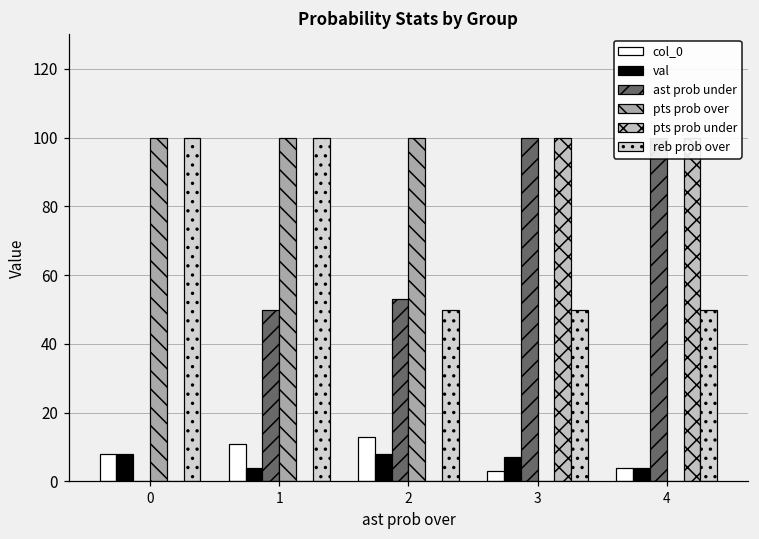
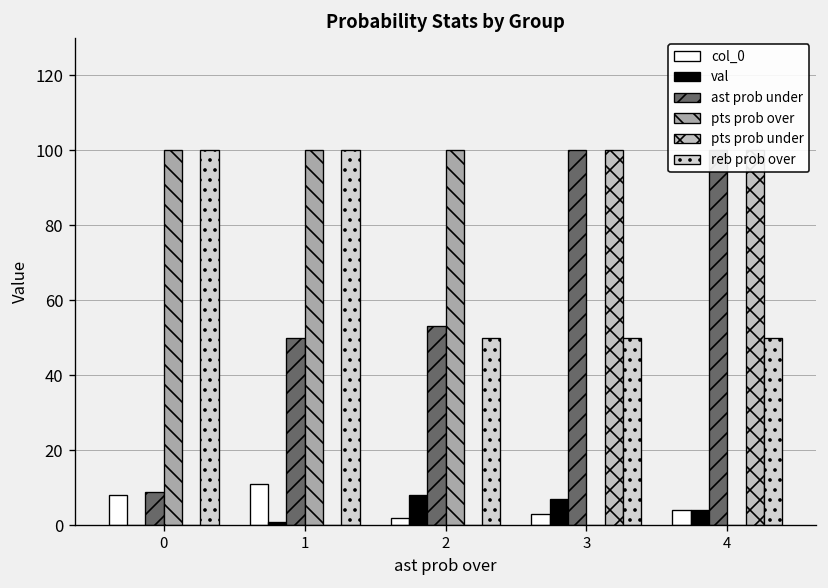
val, 0: 8 -> 0
ast prob under, 0: 0 -> 9
val, 1: 4 -> 1
col_0, 2: 13 -> 2
